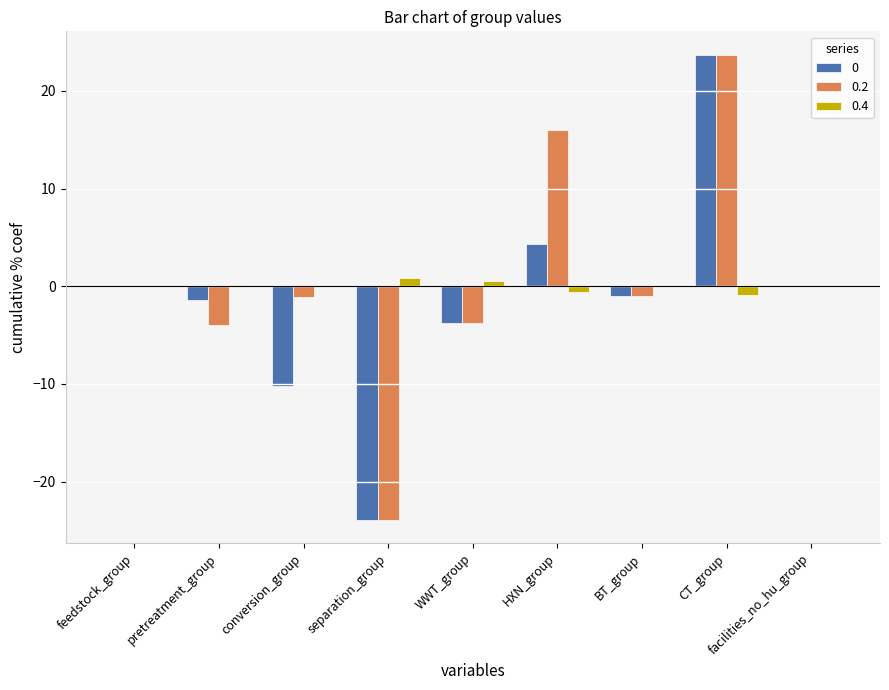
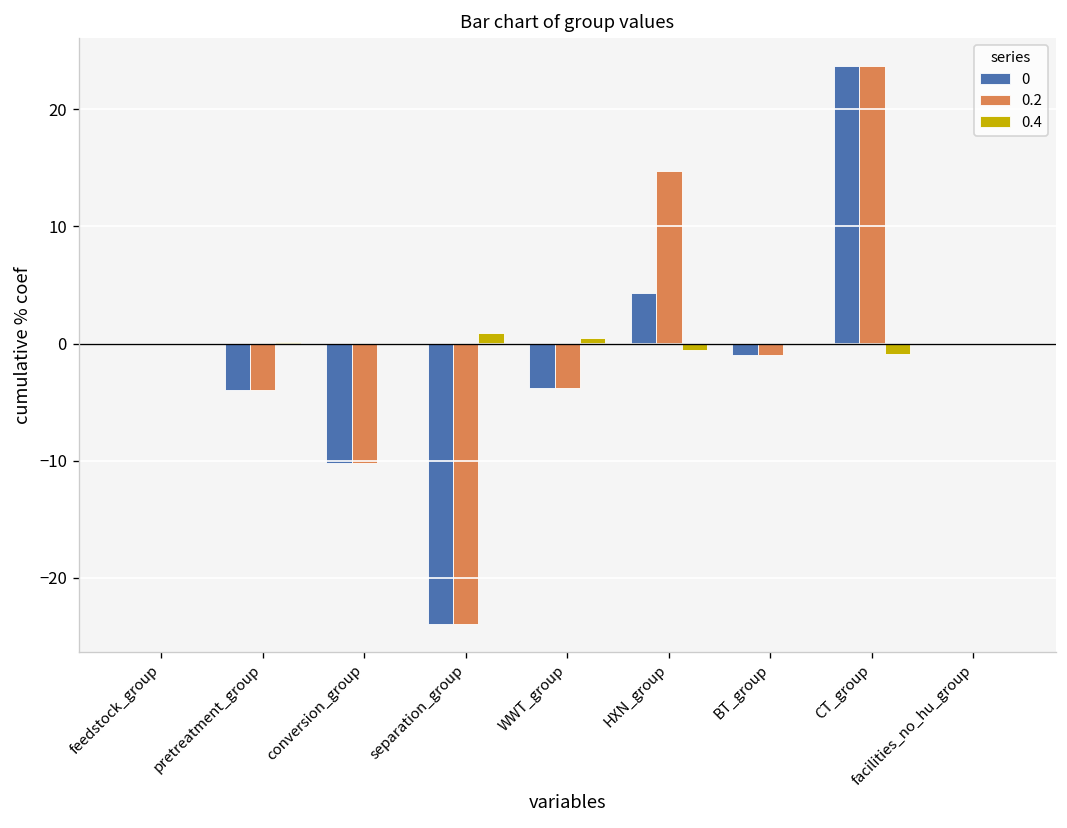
0, pretreatment_group: -1 -> -4
0.2, conversion_group: -1 -> -10
0.2, HXN_group: 16 -> 15
